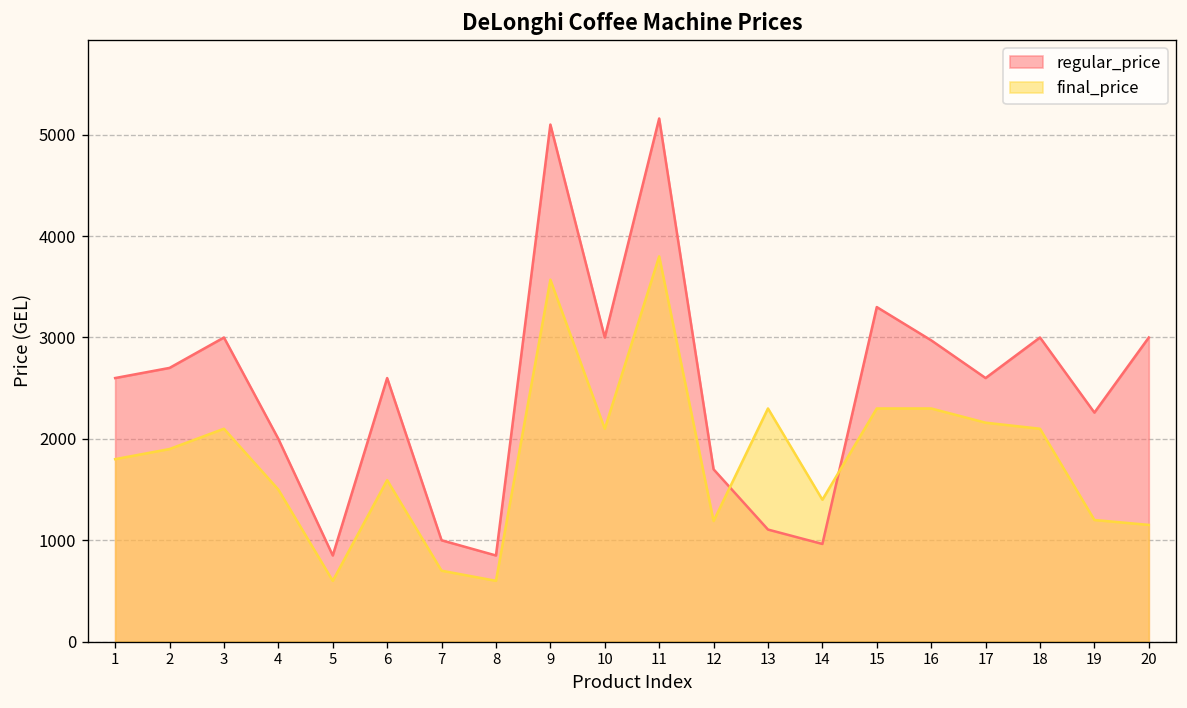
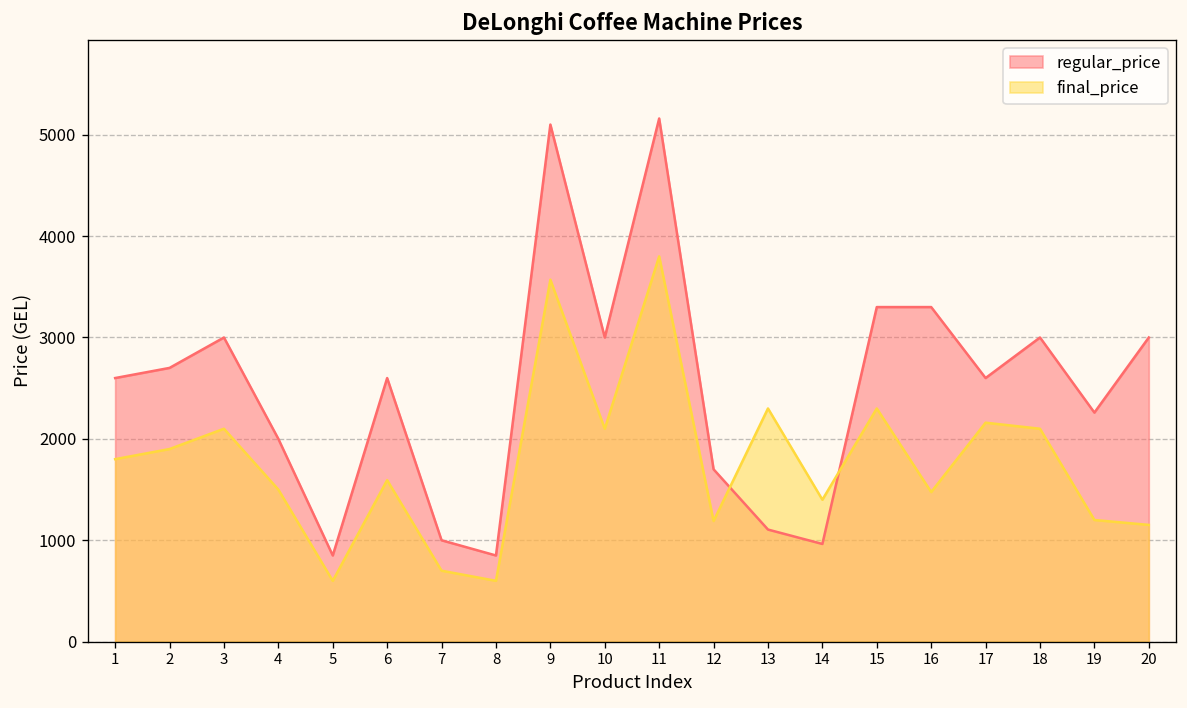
regular_price, 16: 3000 -> 3300
final_price, 16: 2300 -> 1500
